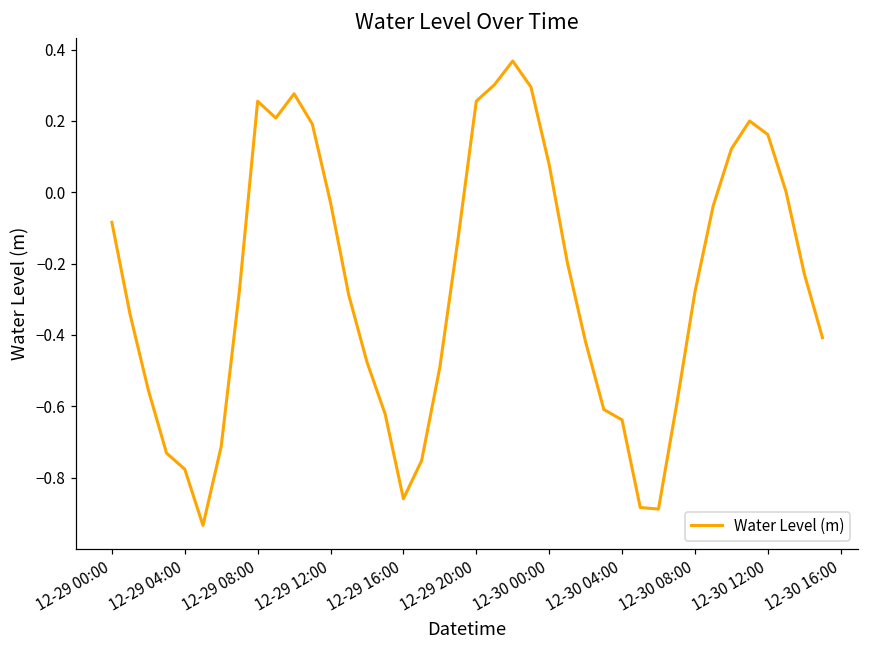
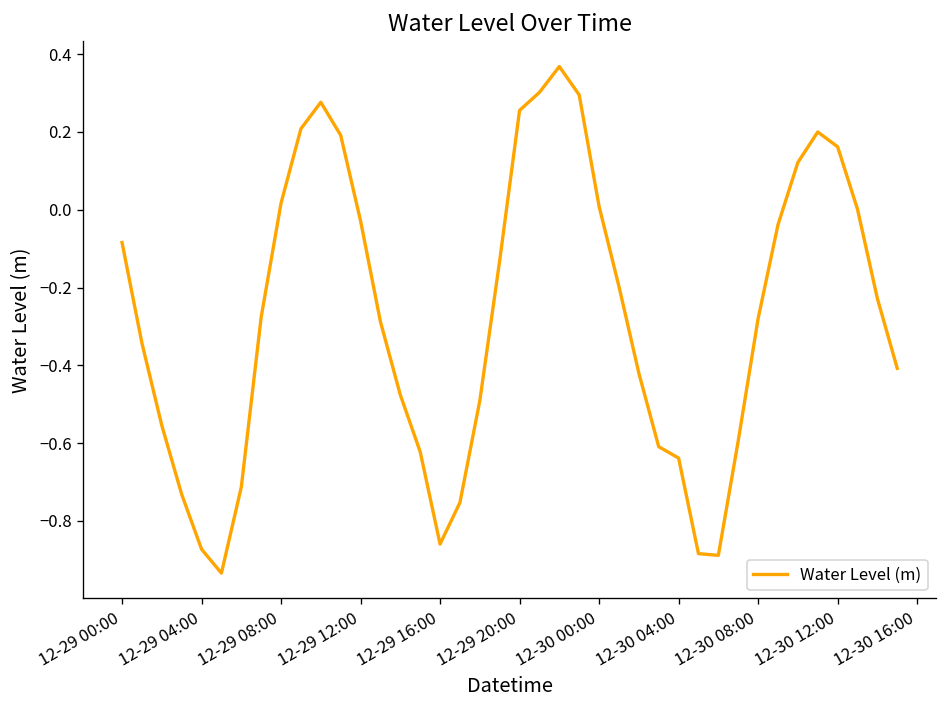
12-29 04:00: -0.78 -> -0.87
12-29 08:00: 0.26 -> 0.02
12-30 00:00: 0.08 -> 0.01
